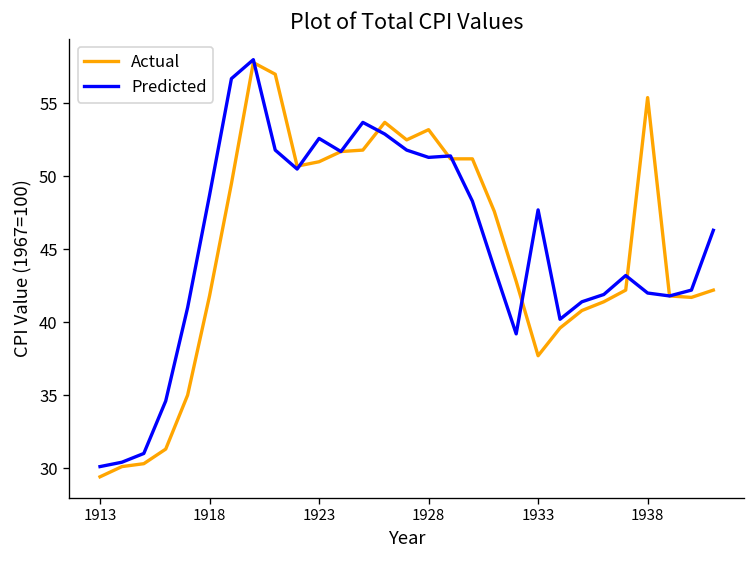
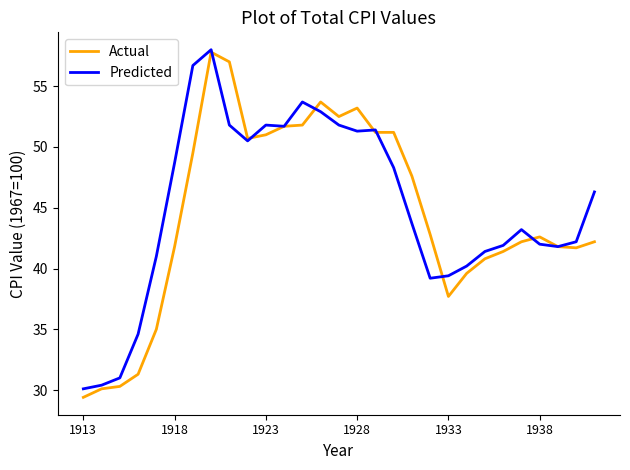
Predicted, 1923: 52.6 -> 51.8
Predicted, 1933: 47.7 -> 39.4
Actual, 1938: 55.4 -> 42.6
